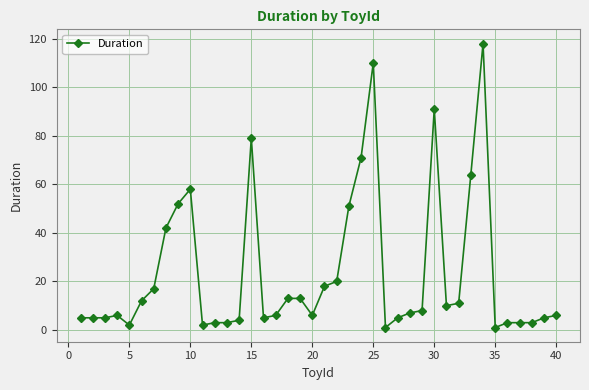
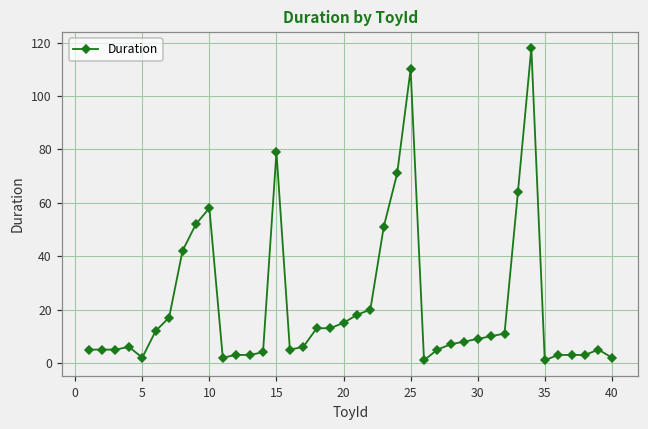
20: 6 -> 15
30: 91 -> 9
40: 6 -> 2
